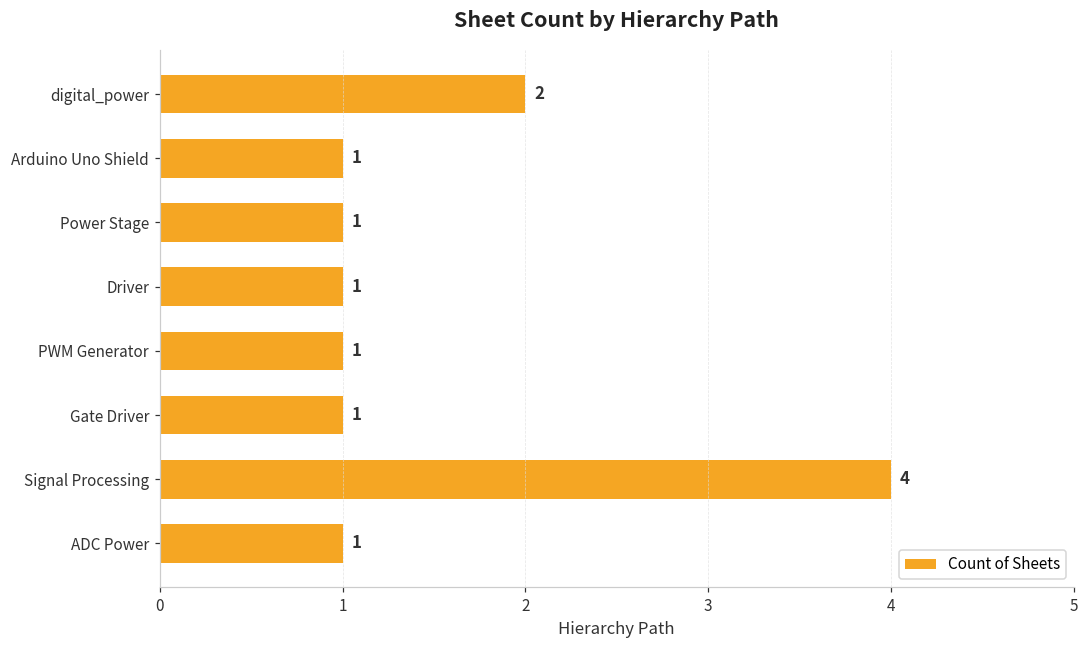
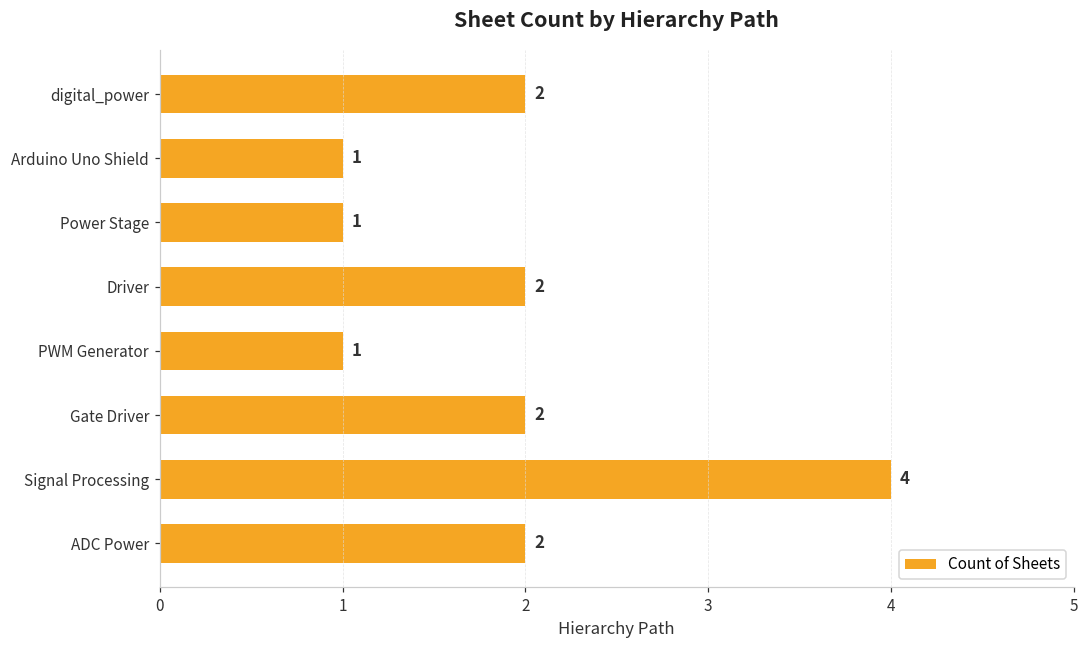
Driver: 1 -> 2
Gate Driver: 1 -> 2
ADC Power: 1 -> 2
